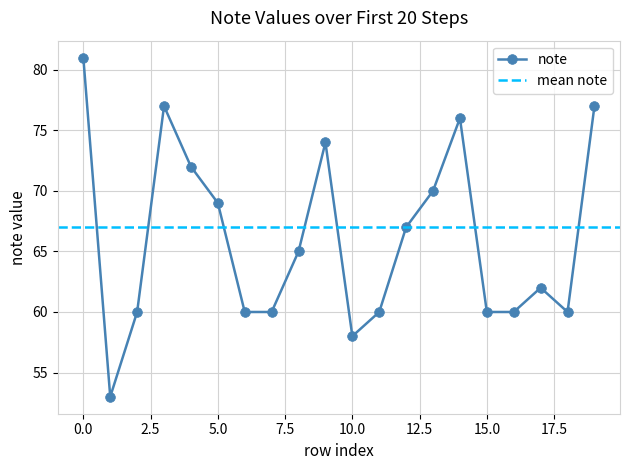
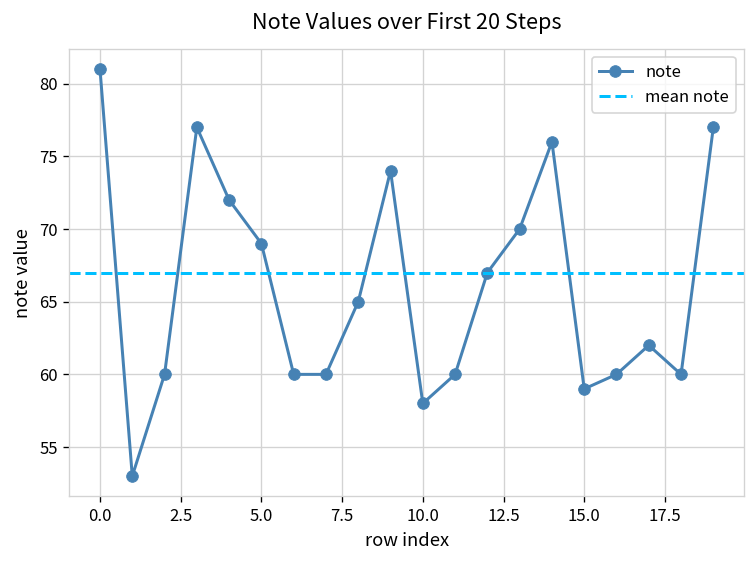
15.0: 60 -> 59
